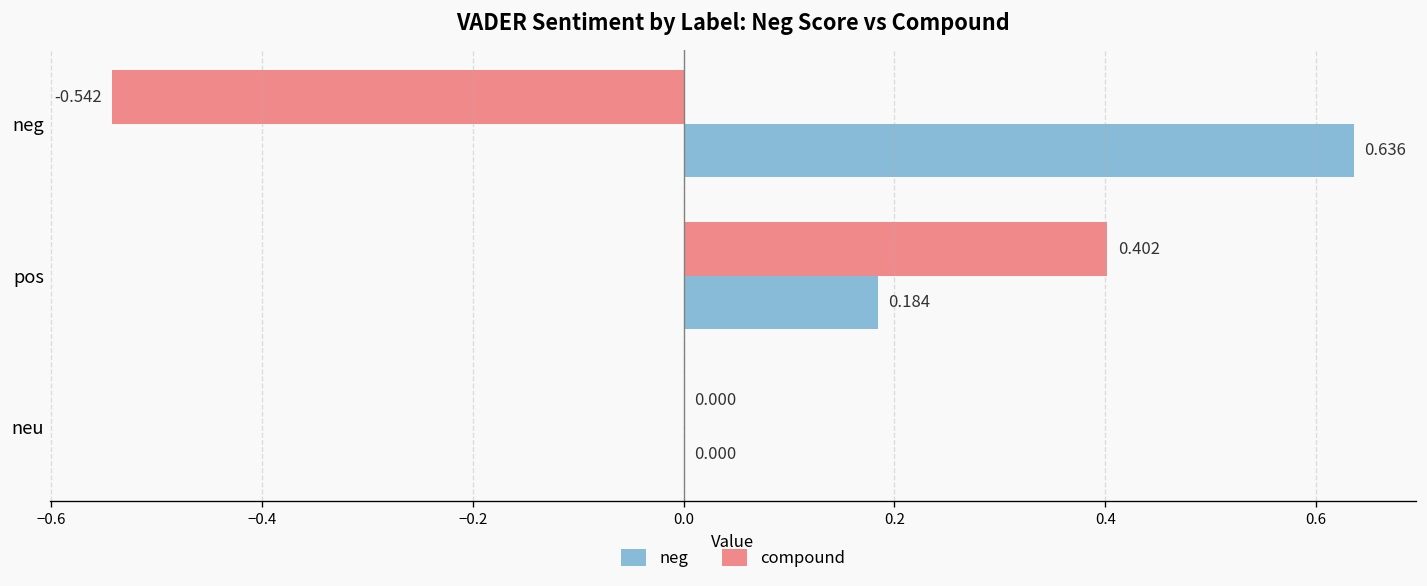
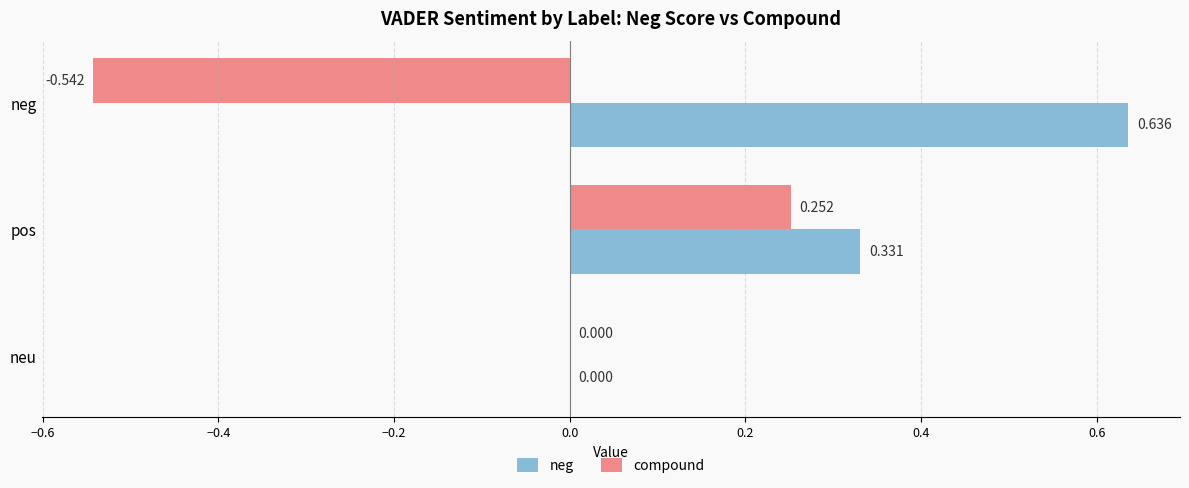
compound, pos: 0.402 -> 0.252
neg, pos: 0.184 -> 0.331
